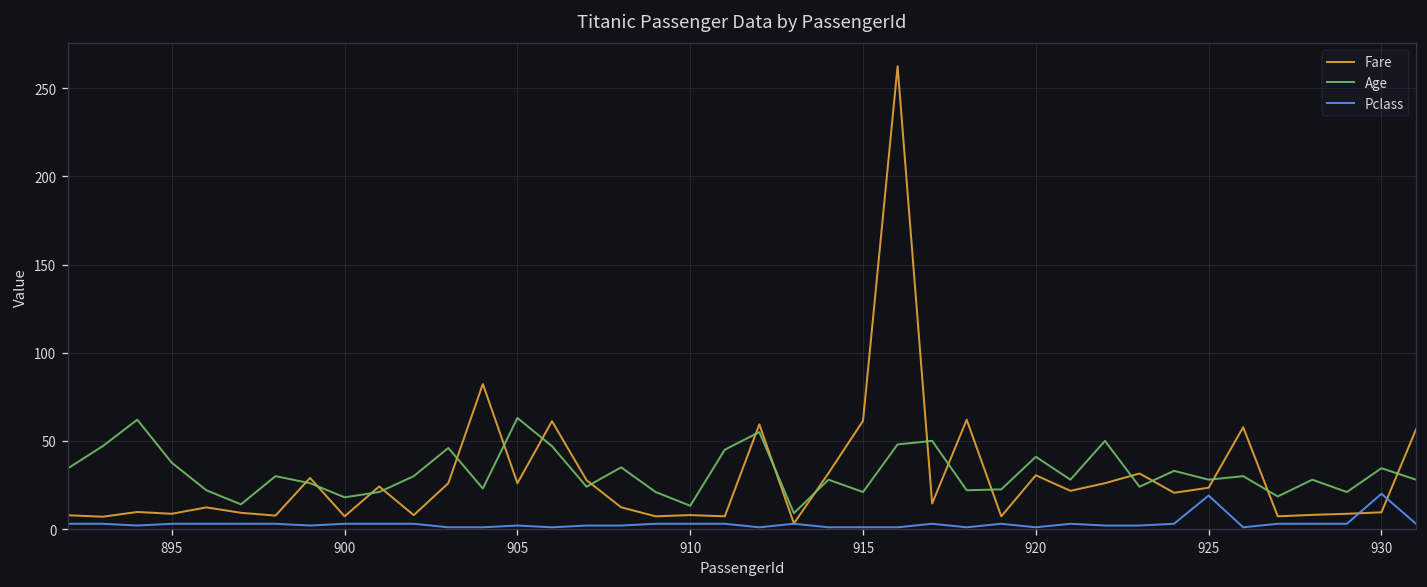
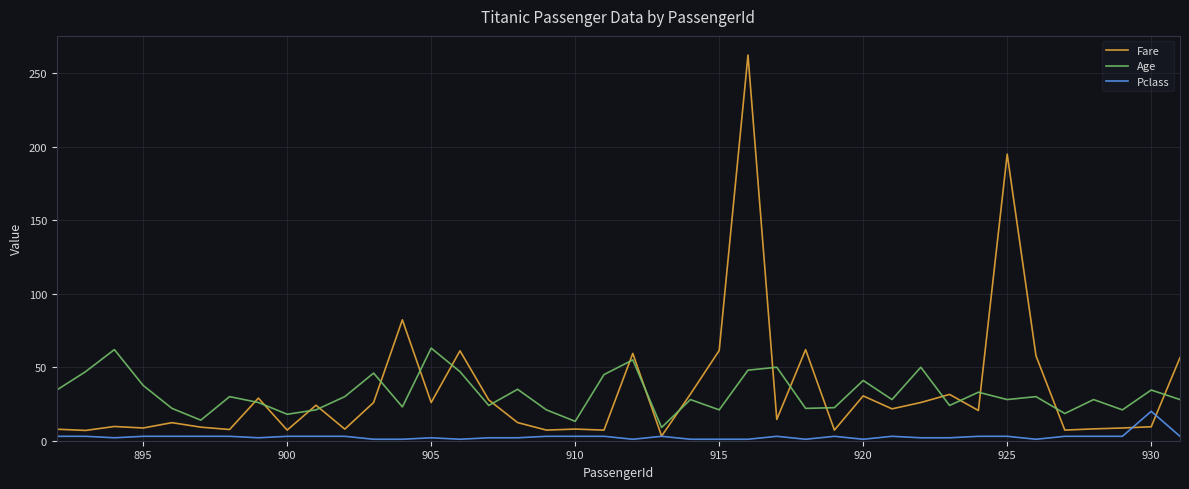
Fare, 925: 23 -> 195
Pclass, 925: 19 -> 3
